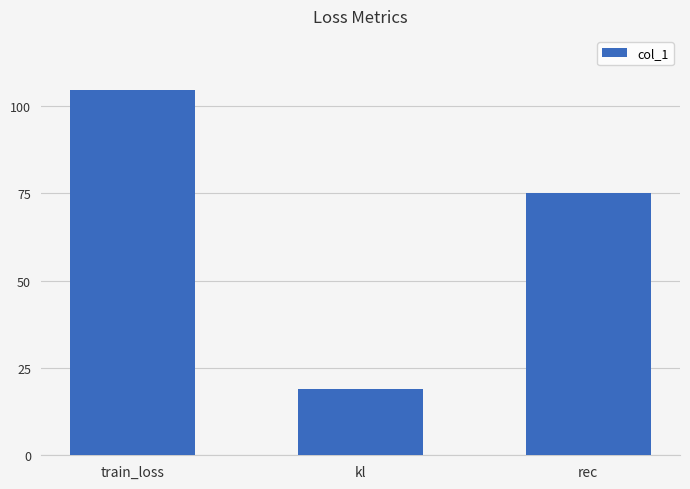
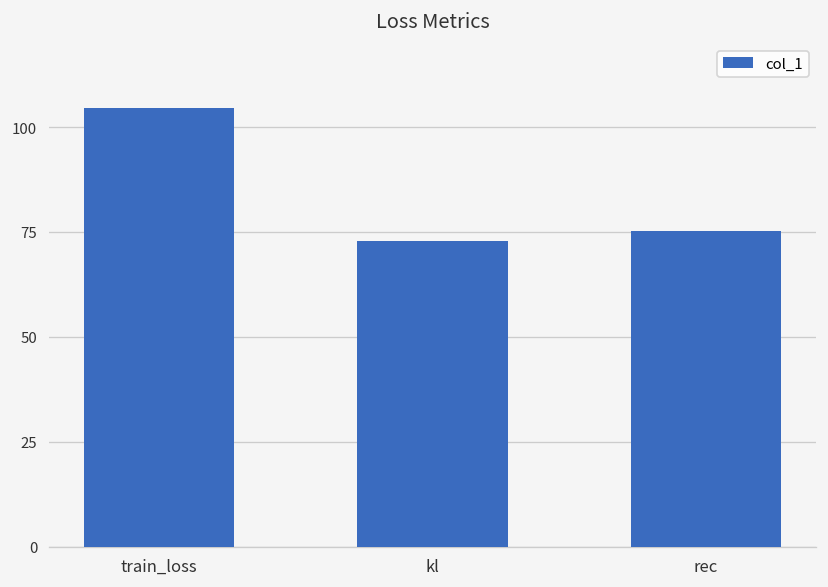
kl: 19 -> 73
